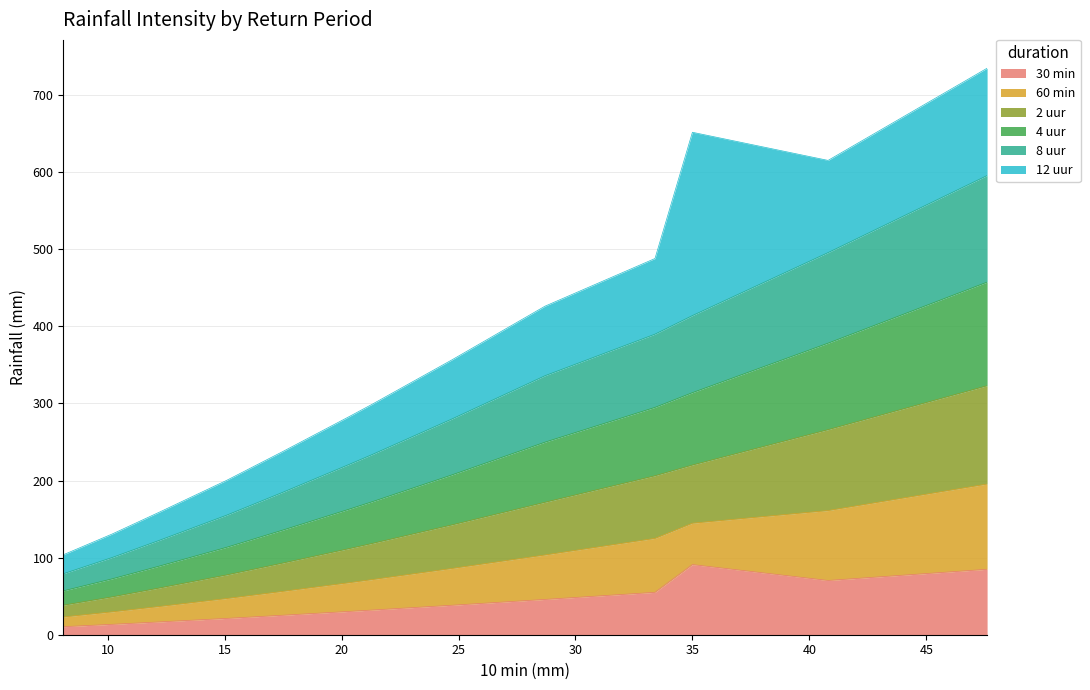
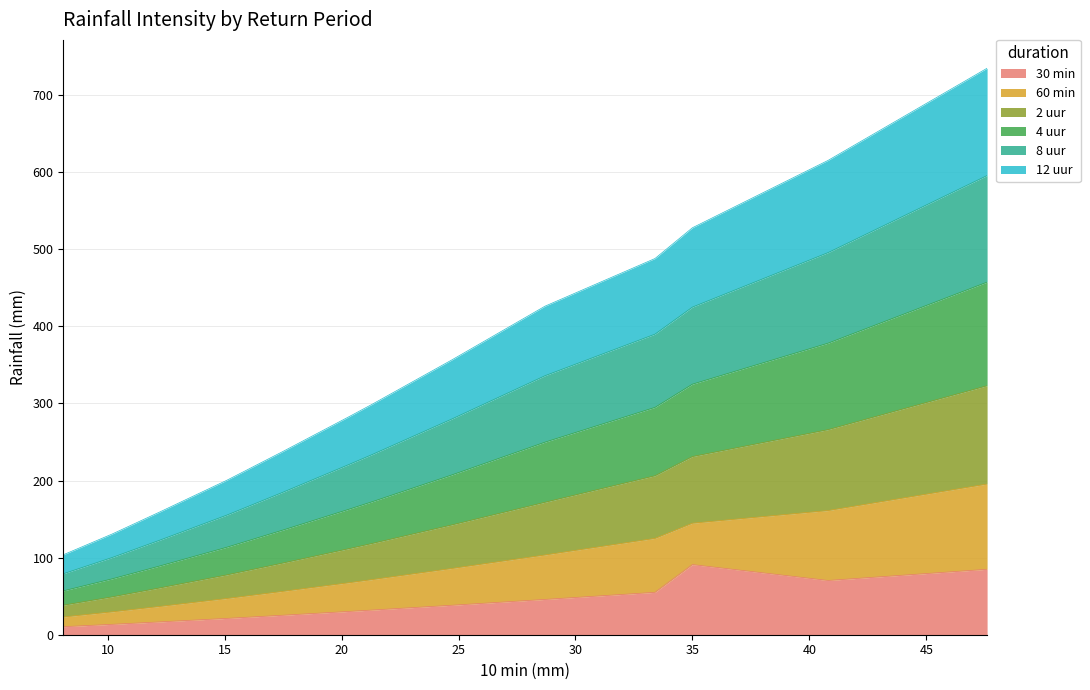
2 uur, 35: 80 -> 90
12 uur, 35: 240 -> 100
